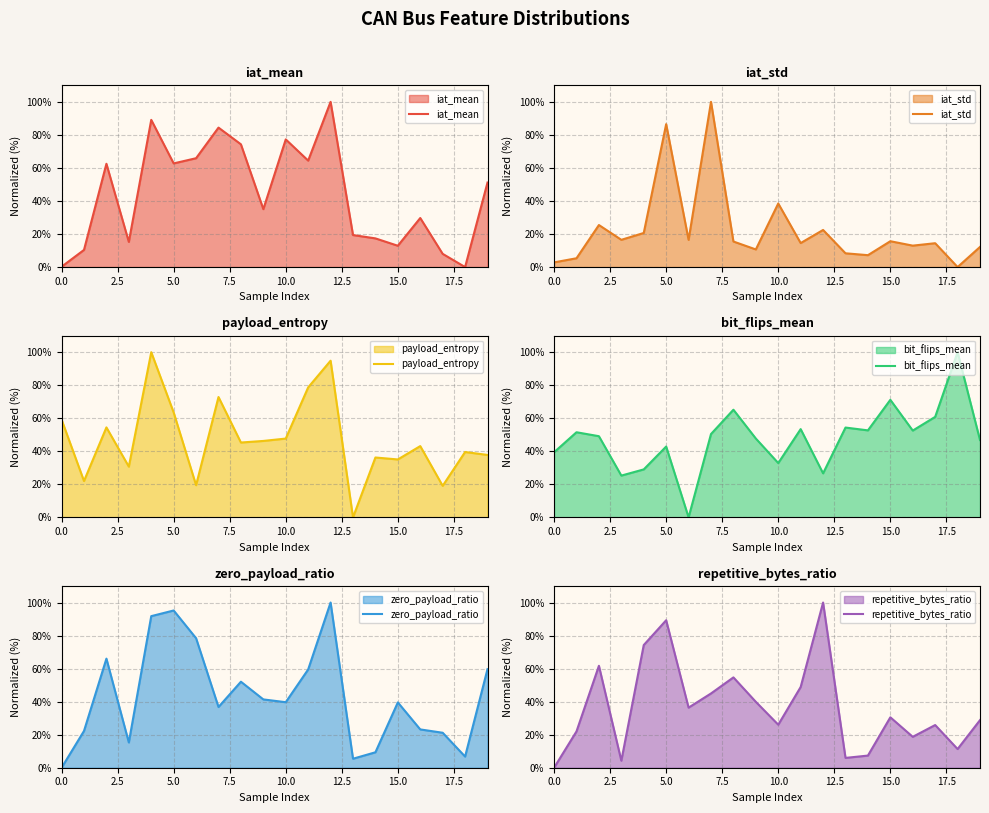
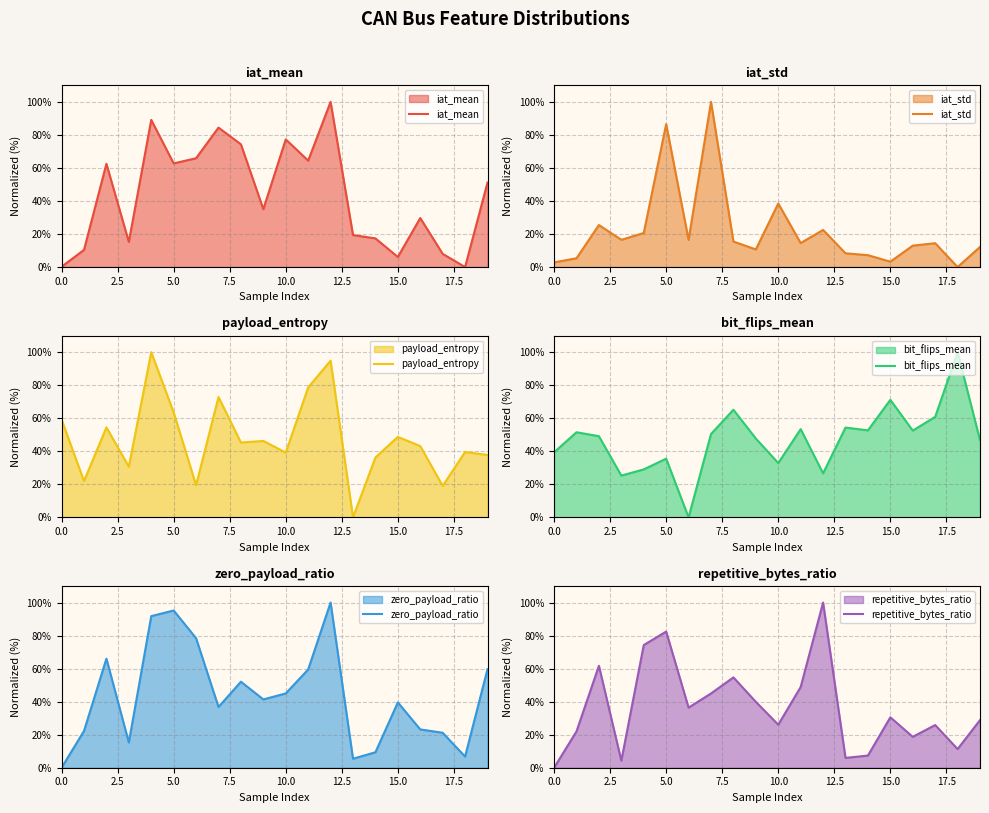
iat_mean, 15.0: 13% -> 6%
iat_std, 15.0: 16% -> 3%
payload_entropy, 10.0: 48% -> 39%
payload_entropy, 15.0: 35% -> 49%
bit_flips_mean, 5.0: 43% -> 36%
zero_payload_ratio, 10.0: 40% -> 45%
repetitive_bytes_ratio, 5.0: 89% -> 82%
